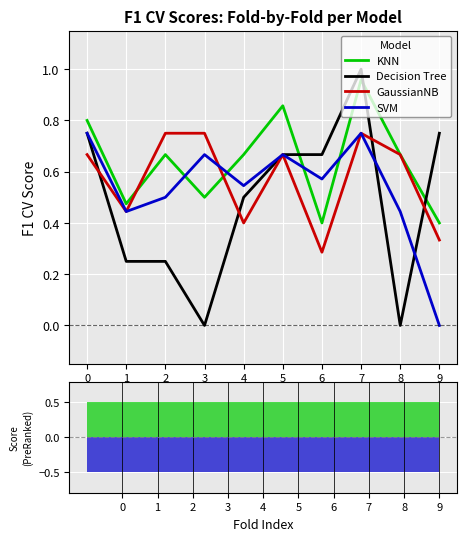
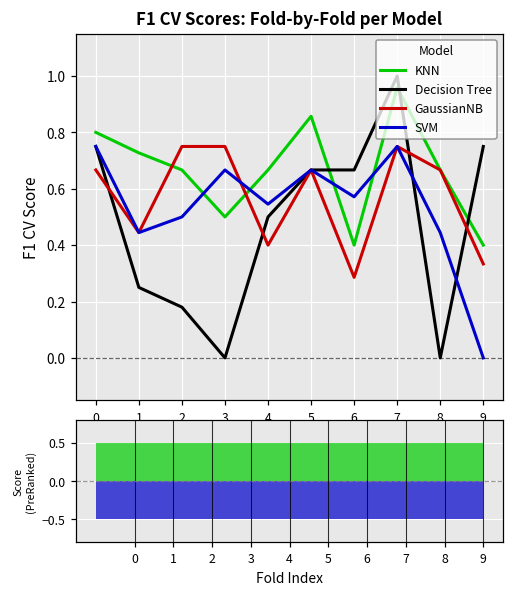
F1 CV Scores: Fold-by-Fold per Model, KNN, 1: 0.47 -> 0.73
F1 CV Scores: Fold-by-Fold per Model, Decision Tree, 2: 0.25 -> 0.18
